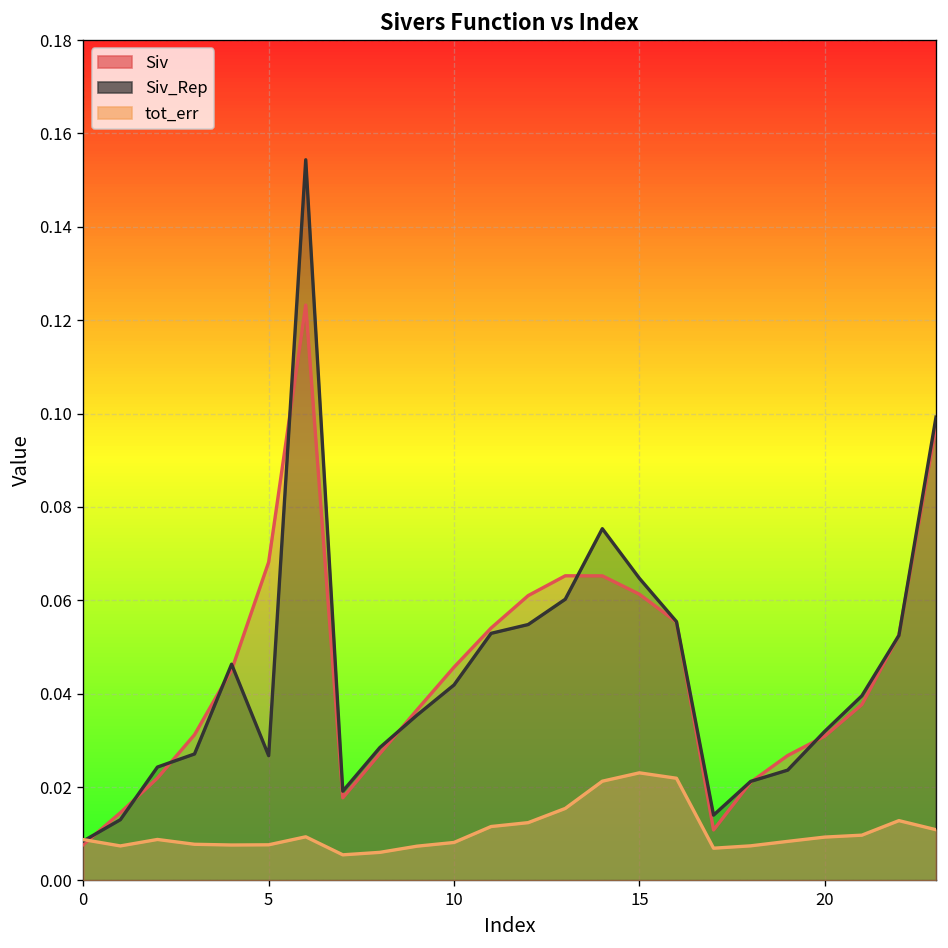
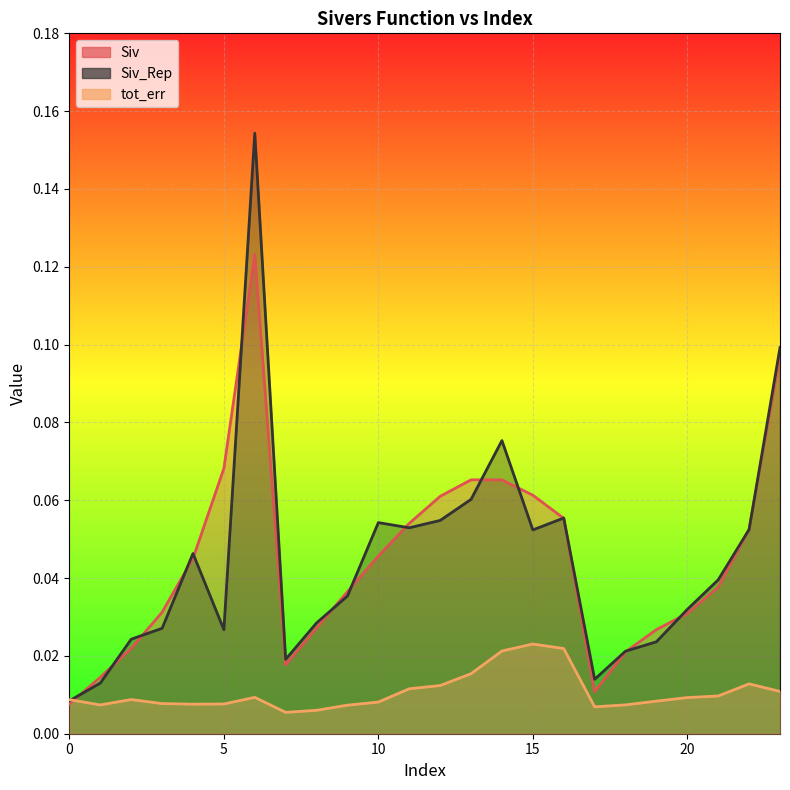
Siv_Rep, 10: 0.042 -> 0.054
Siv_Rep, 15: 0.065 -> 0.052
